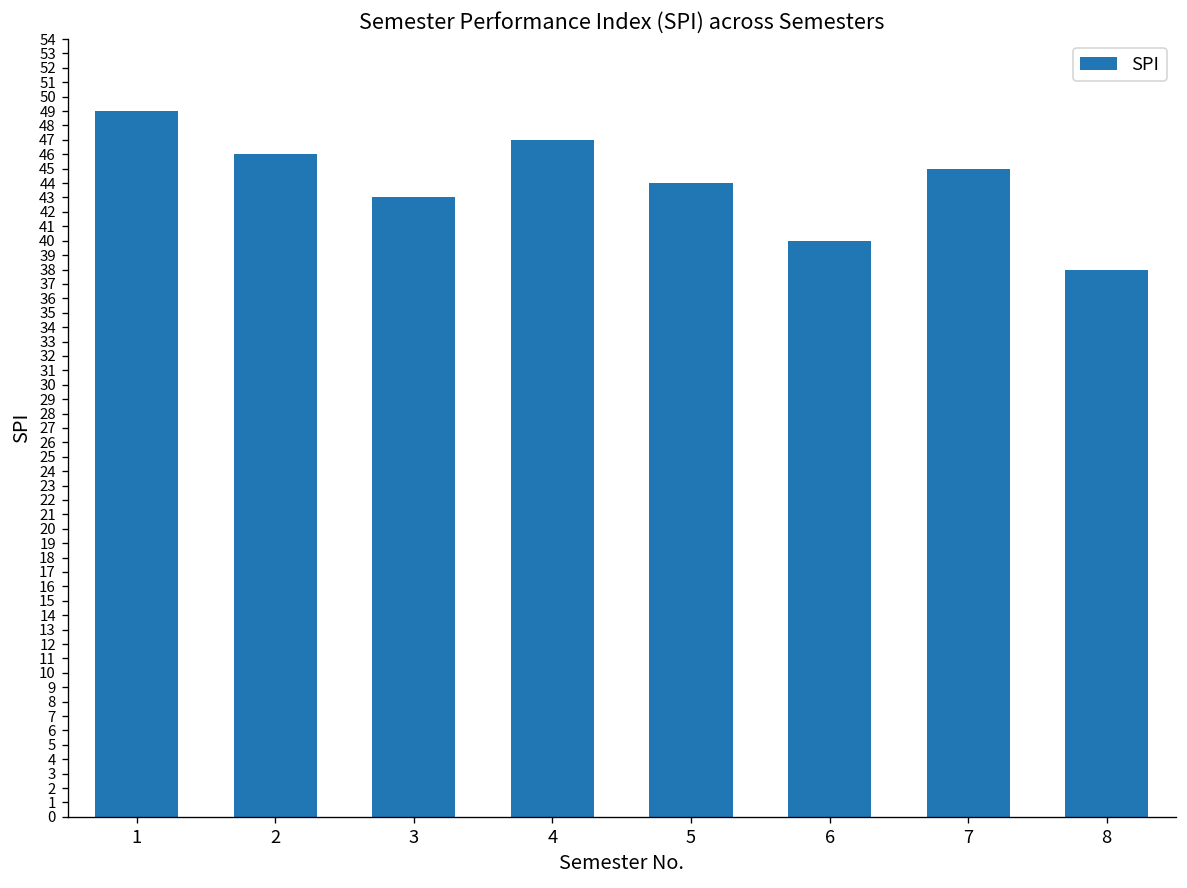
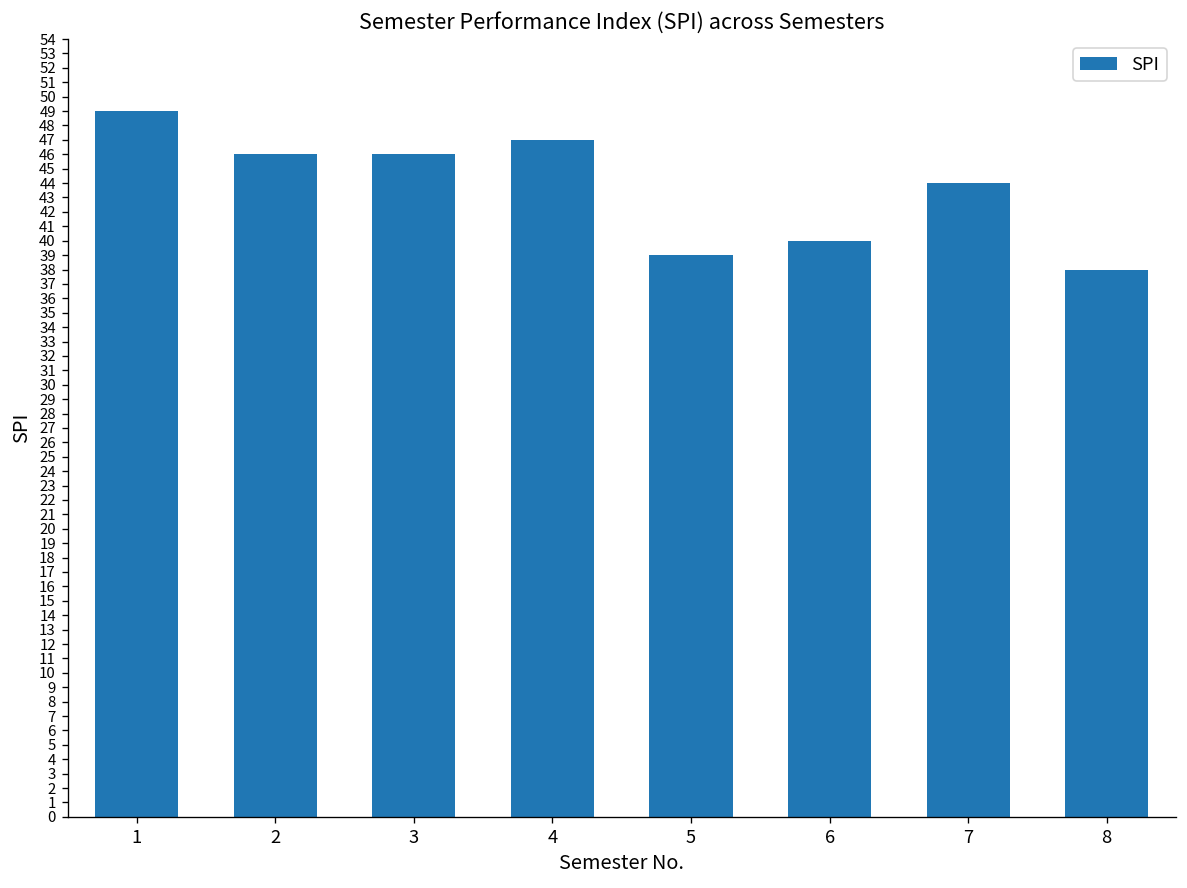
3: 43 -> 46
5: 44 -> 39
7: 45 -> 44
